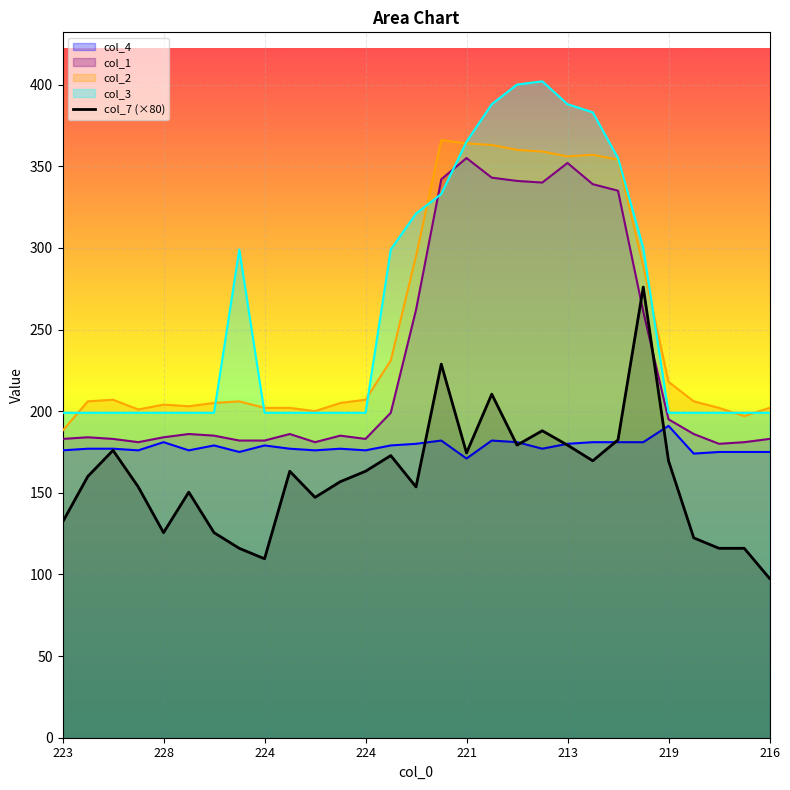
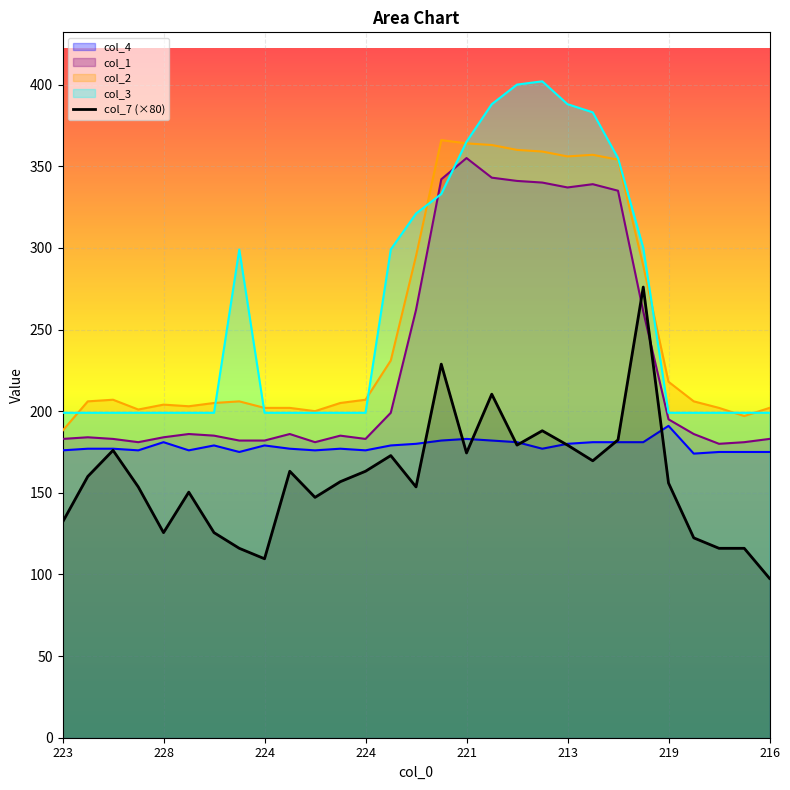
col_4, 221: 171 -> 183
col_1, 213: 352 -> 337
col_7 (×80), 219: 170 -> 156
